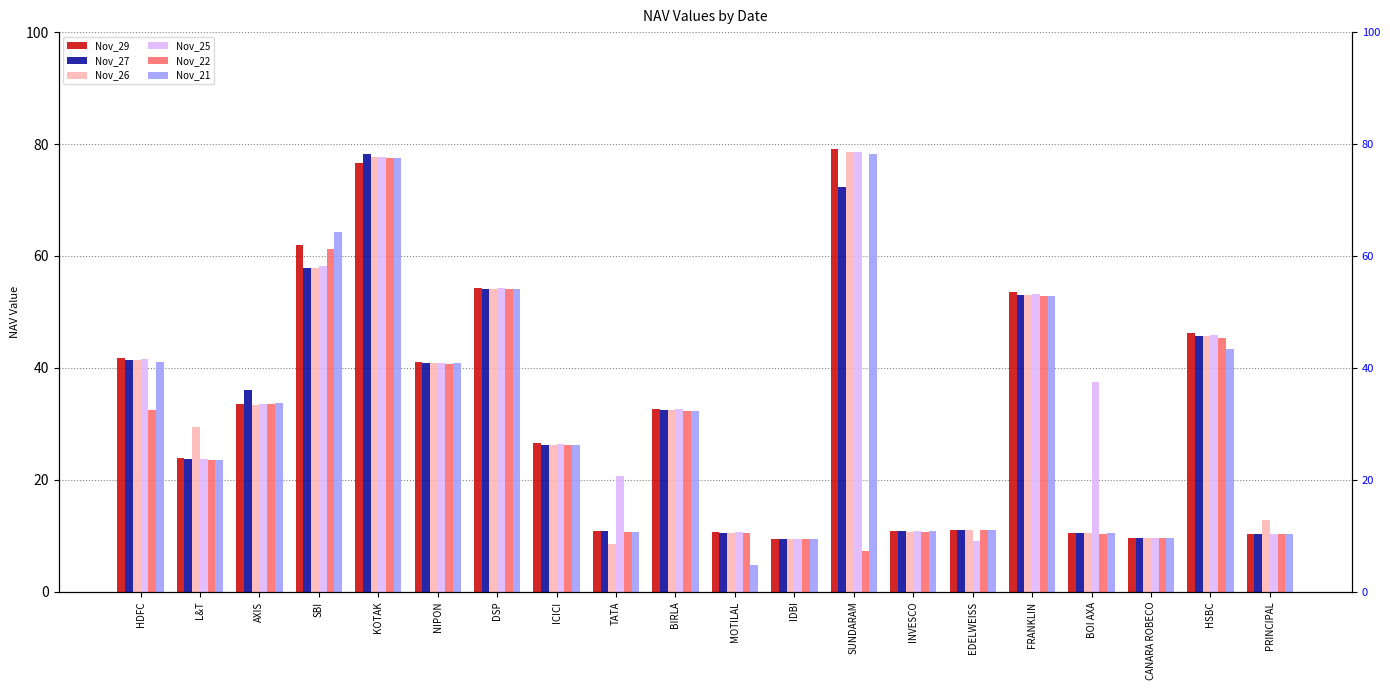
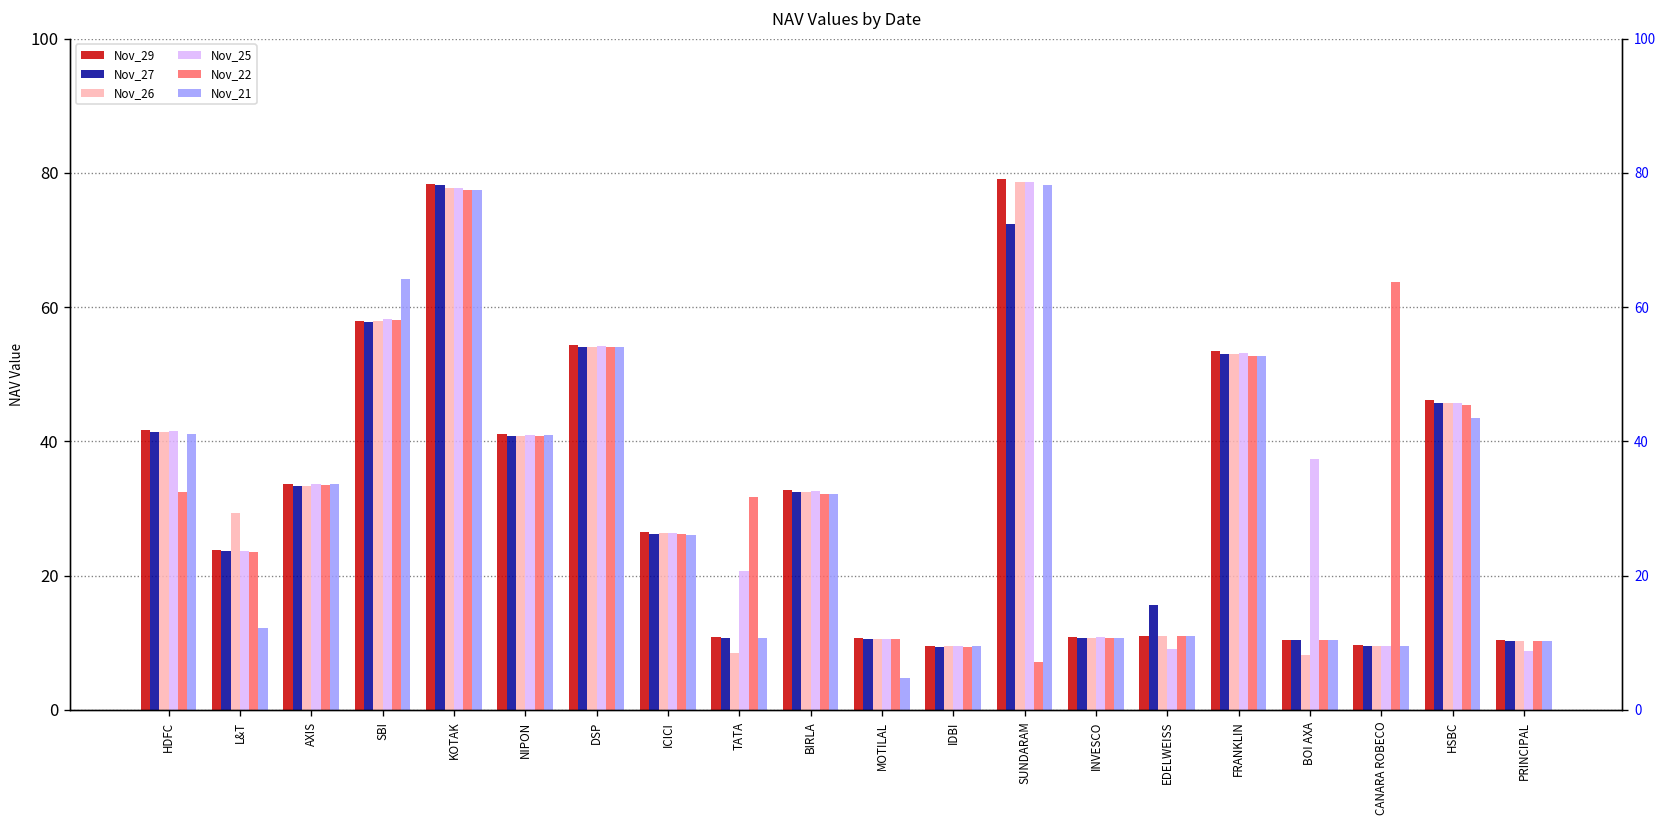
Nov_21, L&T: 24 -> 12
Nov_27, AXIS: 36 -> 33
Nov_29, SBI: 62 -> 58
Nov_22, SBI: 61 -> 58
Nov_29, KOTAK: 77 -> 78
Nov_22, TATA: 11 -> 32
Nov_27, EDELWEISS: 11 -> 16
Nov_26, BOI AXA: 10 -> 8
Nov_22, CANARA ROBECO: 10 -> 64
Nov_26, PRINCIPAL: 13 -> 10
Nov_25, PRINCIPAL: 10 -> 9
